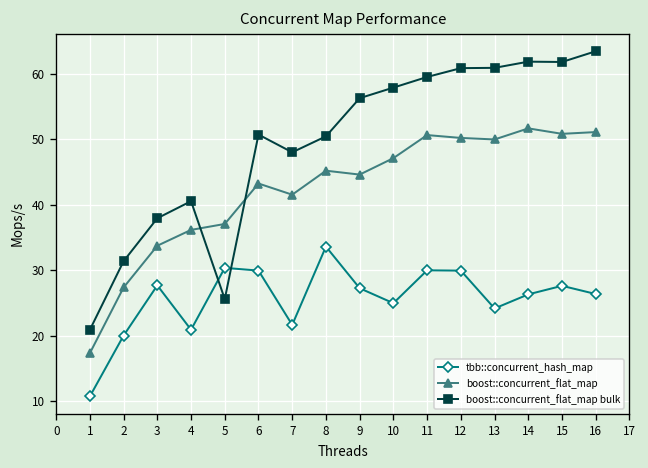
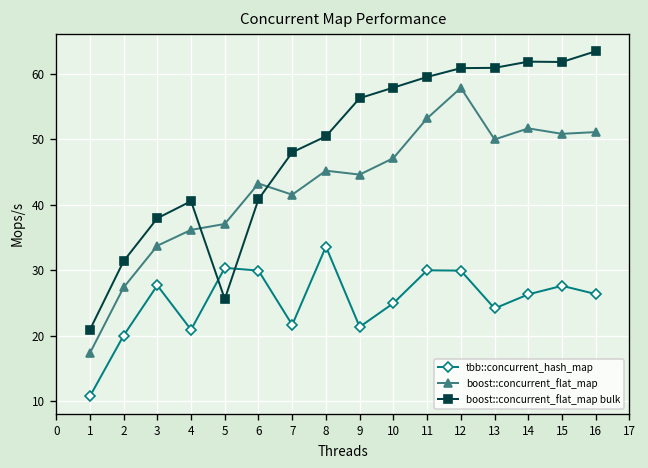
boost::concurrent_flat_map bulk, 6: 51 -> 41
tbb::concurrent_hash_map, 9: 27 -> 21
boost::concurrent_flat_map, 11: 51 -> 53
boost::concurrent_flat_map, 12: 50 -> 58
